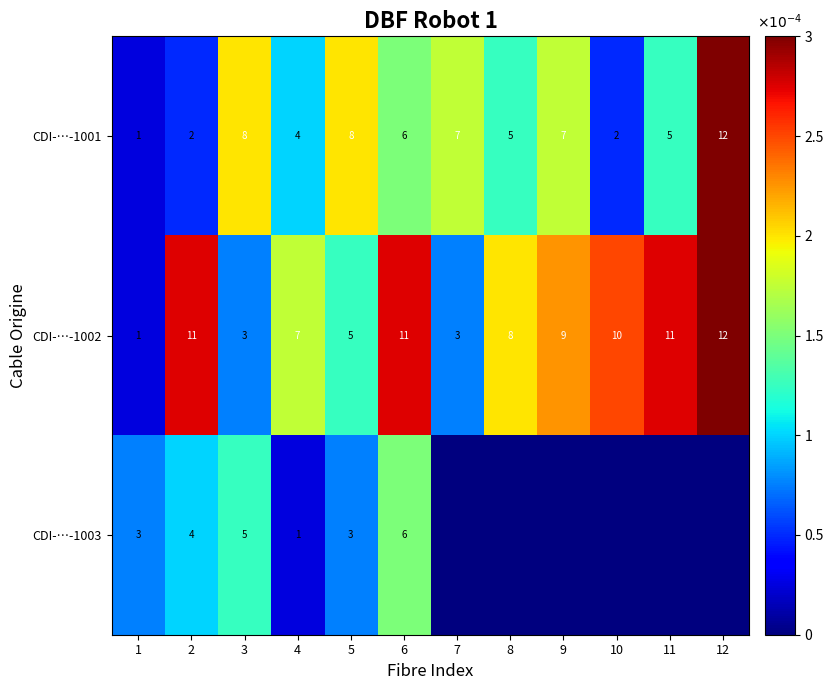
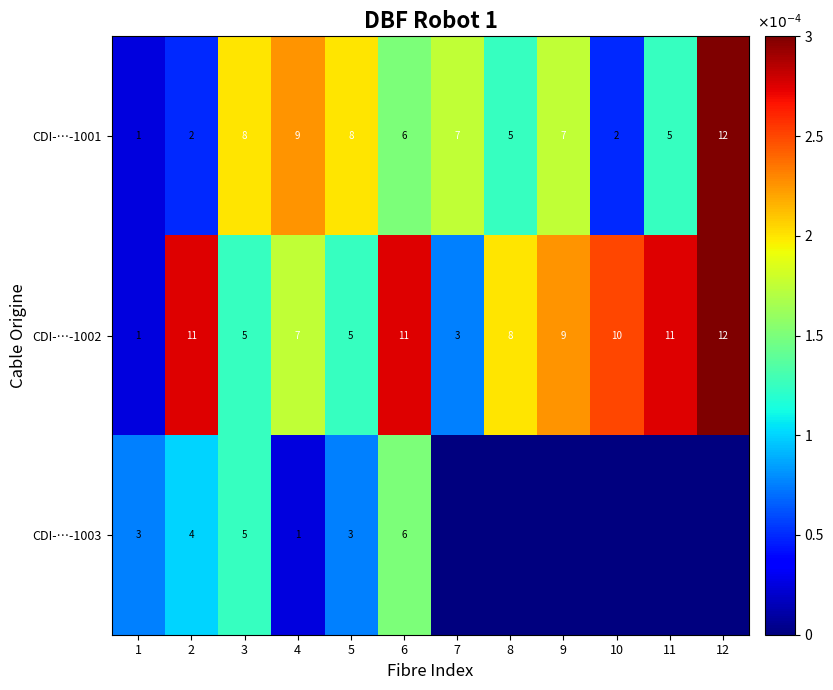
CDI-…-1001, 4: 4 -> 9
CDI-…-1002, 3: 3 -> 5
